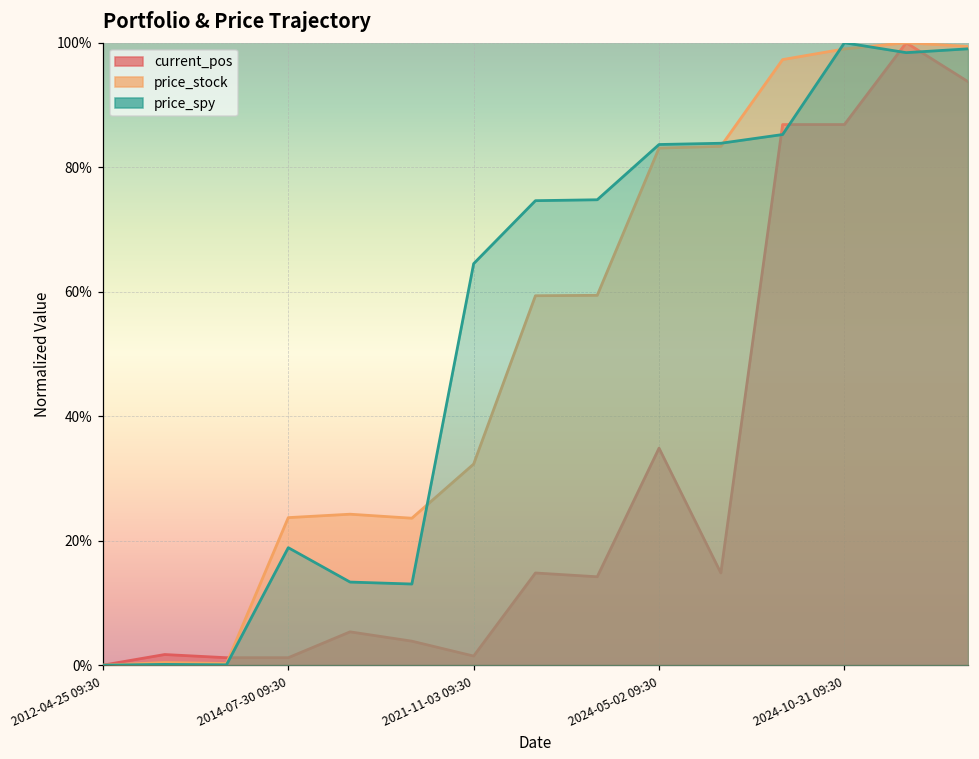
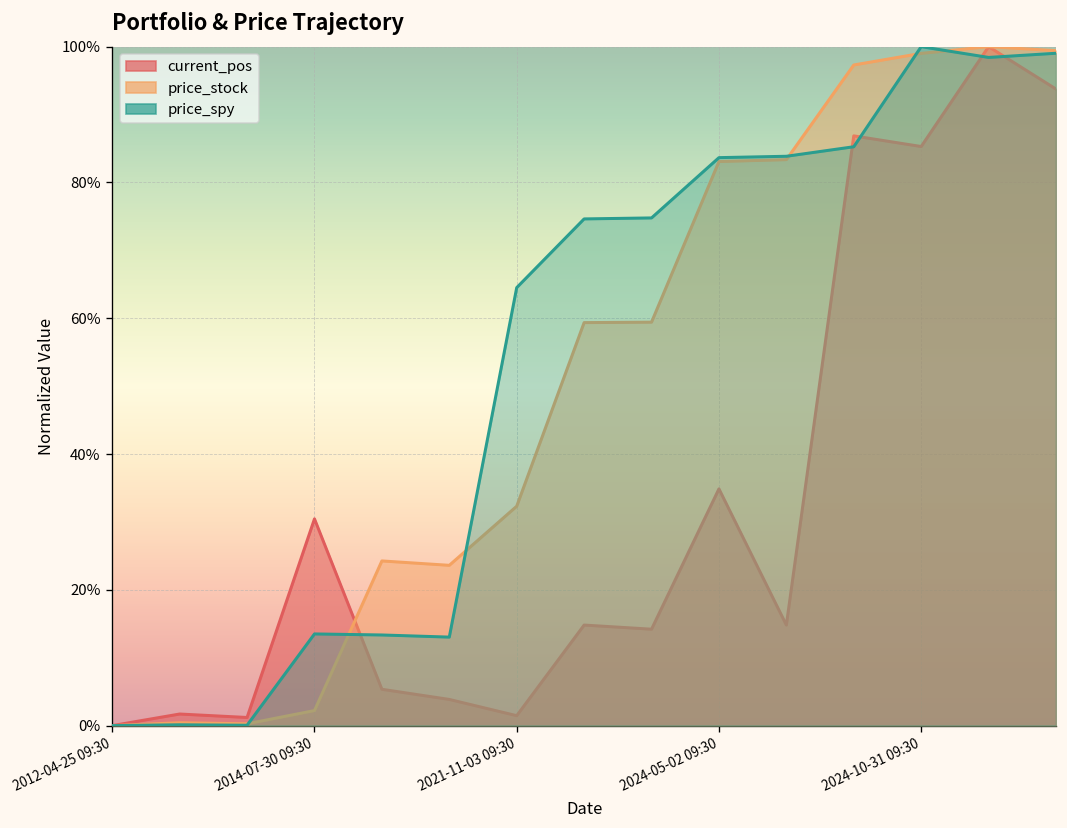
current_pos, 2014-07-30 09:30: 1% -> 30%
price_stock, 2014-07-30 09:30: 24% -> 2%
price_spy, 2014-07-30 09:30: 19% -> 14%
current_pos, 2024-10-31 09:30: 87% -> 85%
